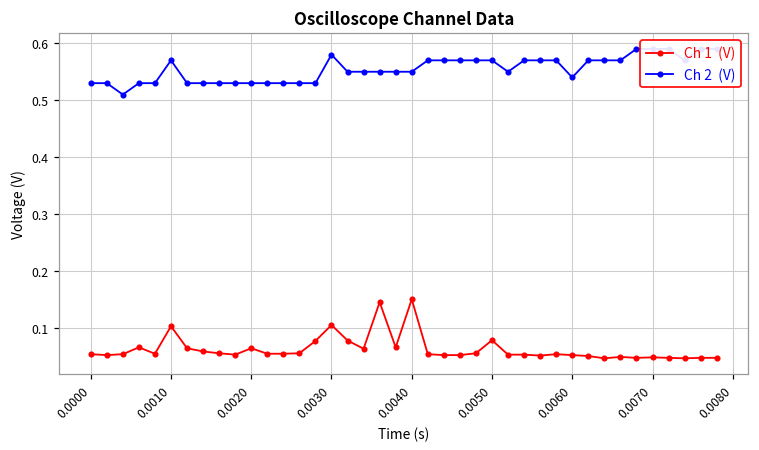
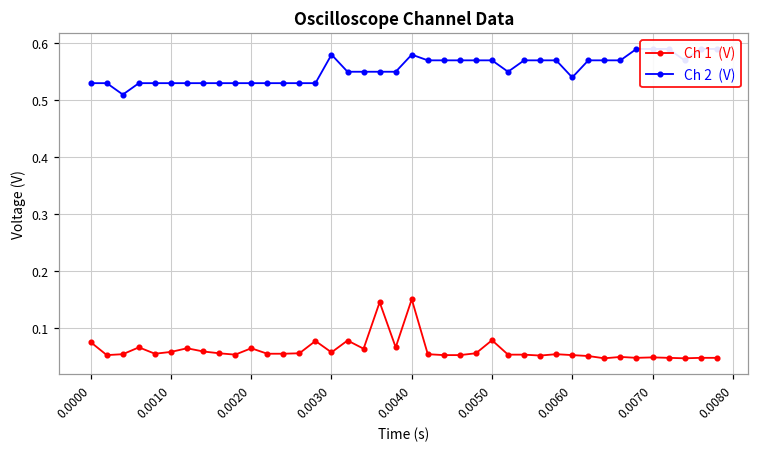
Ch 1 (V), 0.0000: 0.05 -> 0.08
Ch 1 (V), 0.0010: 0.10 -> 0.06
Ch 2 (V), 0.0010: 0.57 -> 0.53
Ch 1 (V), 0.0030: 0.11 -> 0.06
Ch 2 (V), 0.0040: 0.55 -> 0.58
